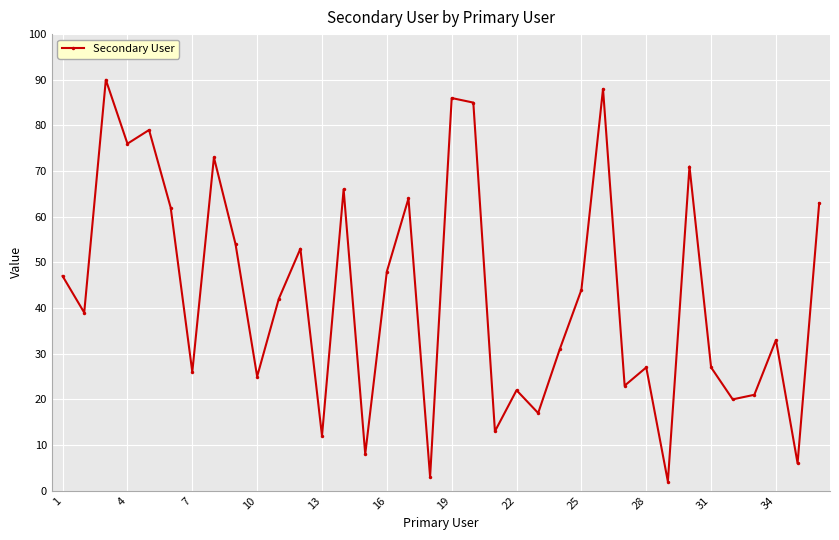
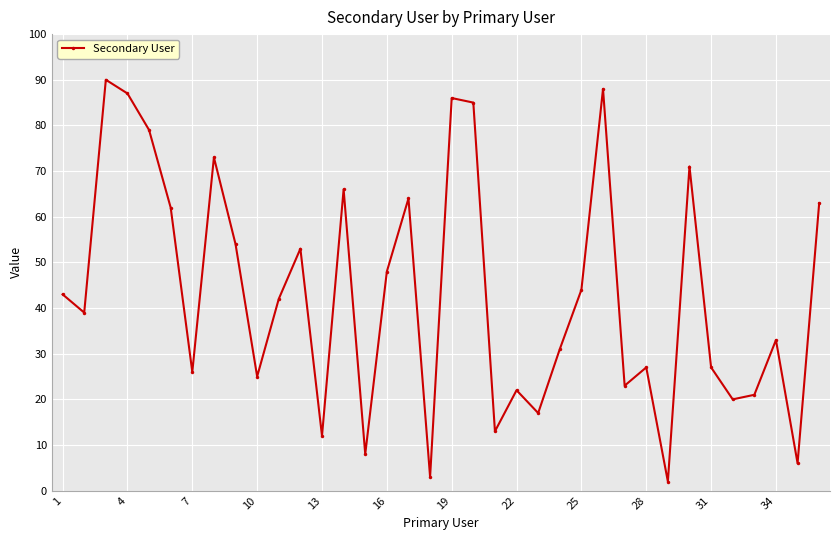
1: 47 -> 43
4: 76 -> 87
